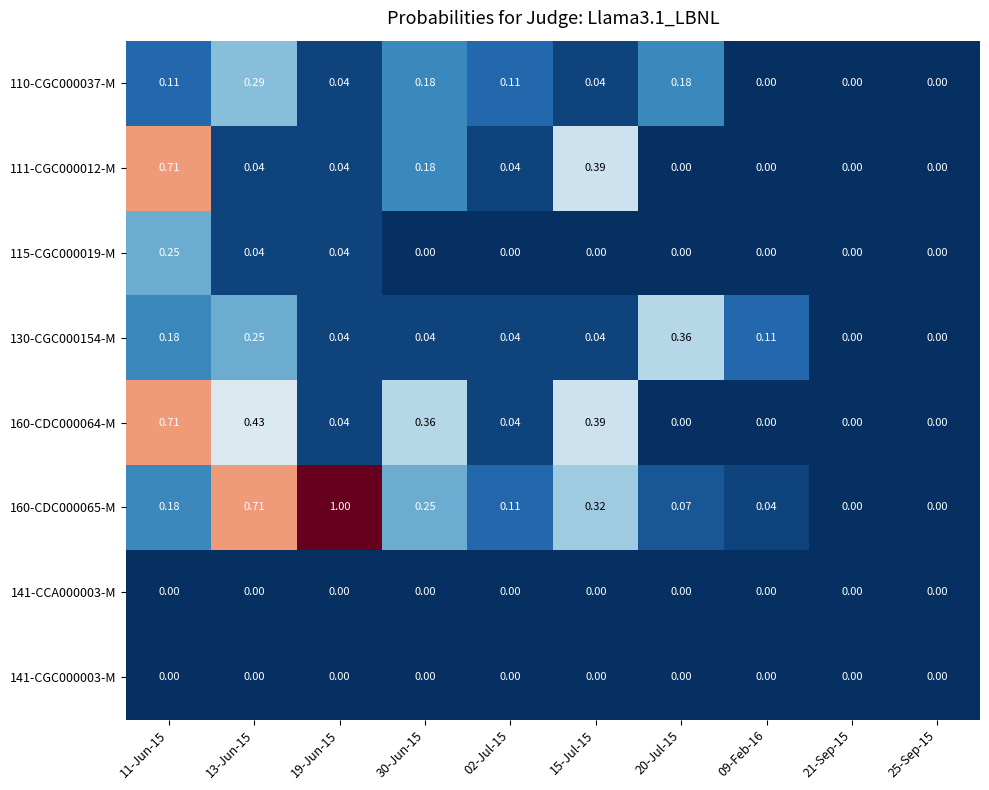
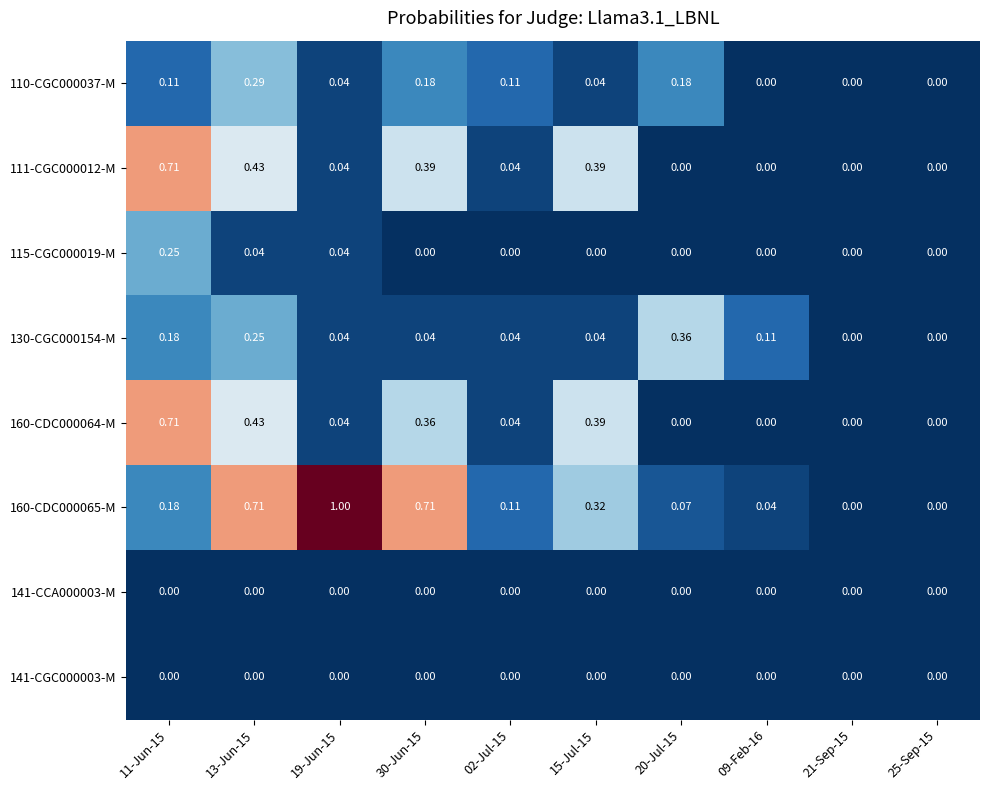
111-CGC000012-M, 13-Jun-15: 0.04 -> 0.43
111-CGC000012-M, 30-Jun-15: 0.18 -> 0.39
160-CDC000065-M, 30-Jun-15: 0.25 -> 0.71
